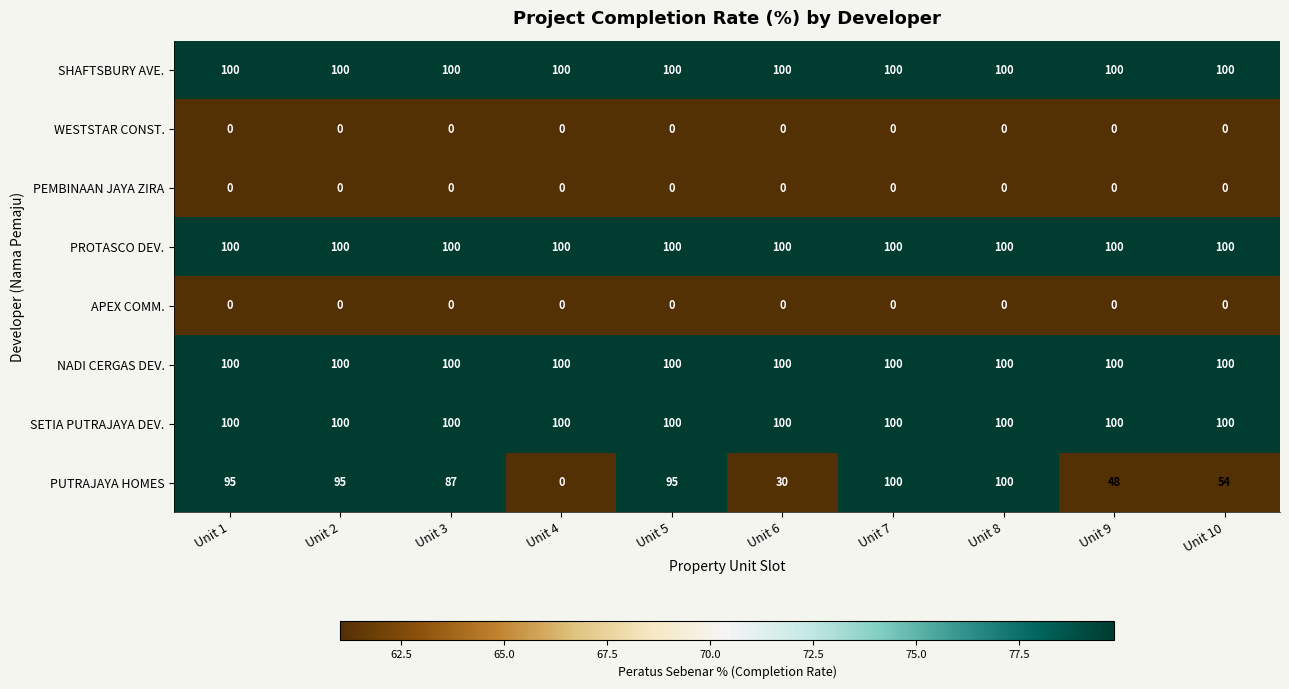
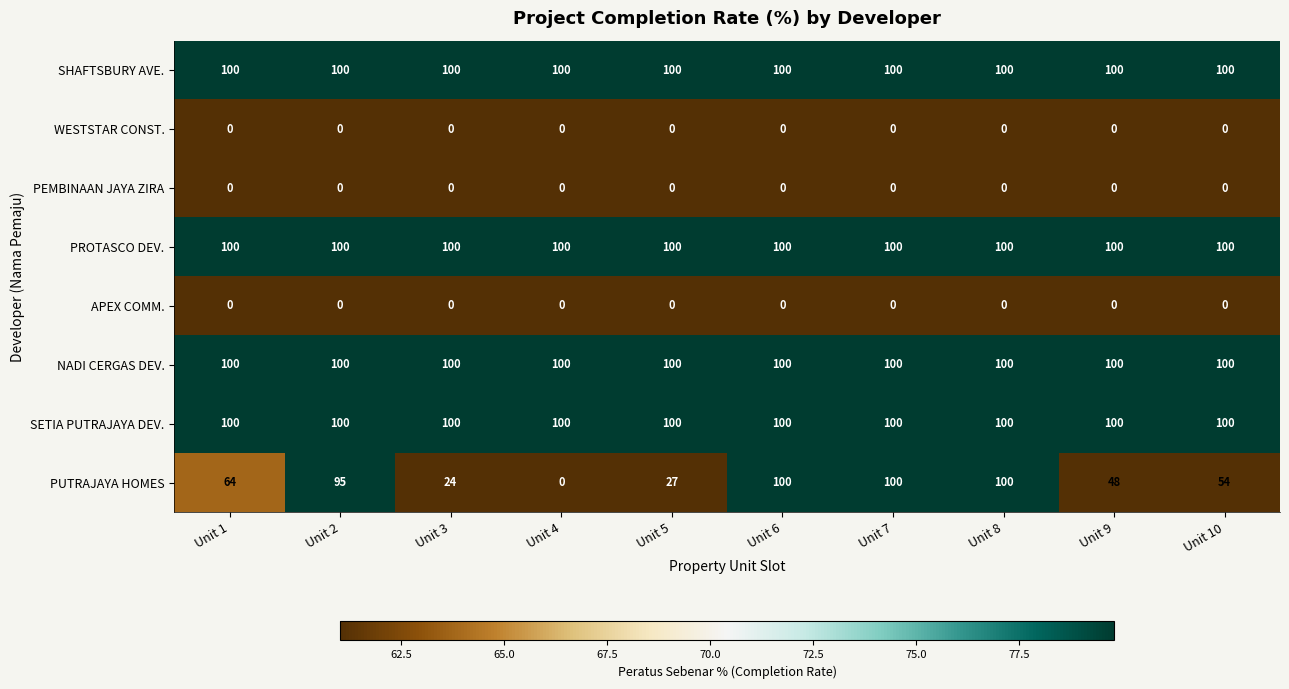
PUTRAJAYA HOMES, Unit 1: 95 -> 64
PUTRAJAYA HOMES, Unit 3: 87 -> 24
PUTRAJAYA HOMES, Unit 5: 95 -> 27
PUTRAJAYA HOMES, Unit 6: 30 -> 100
